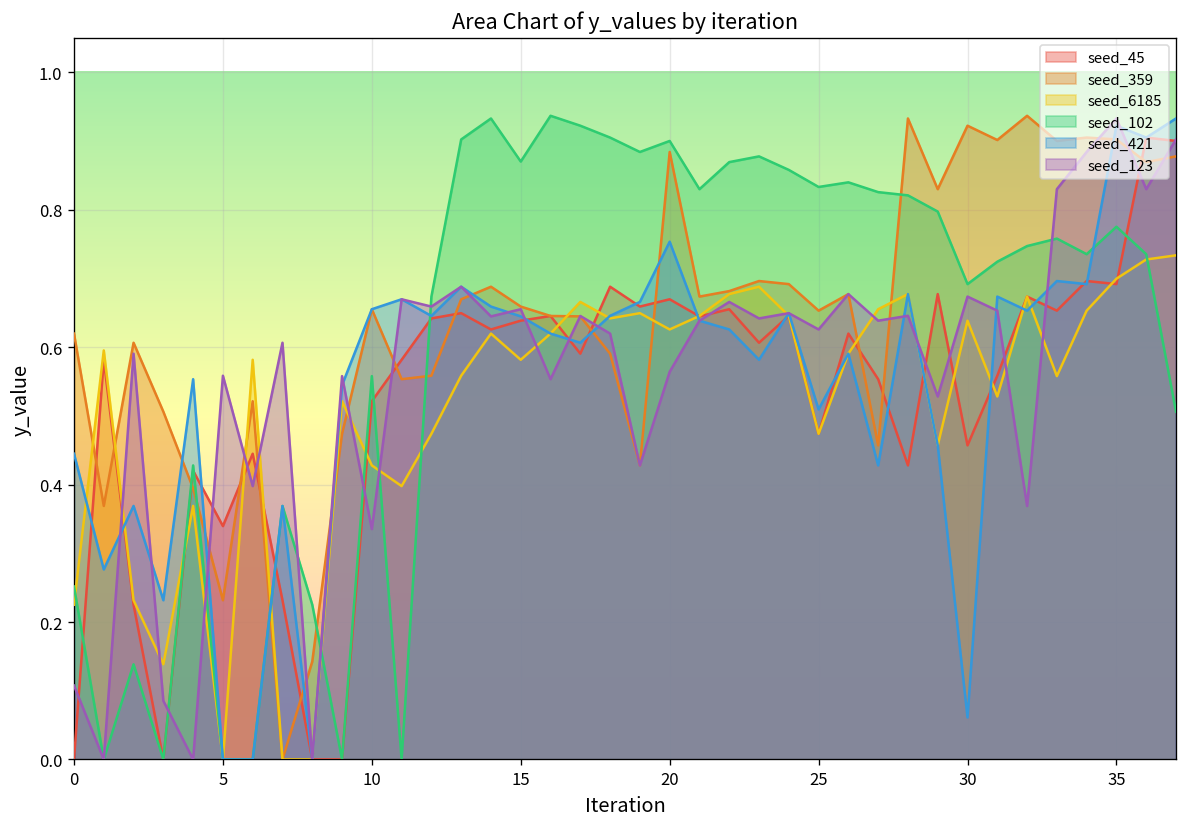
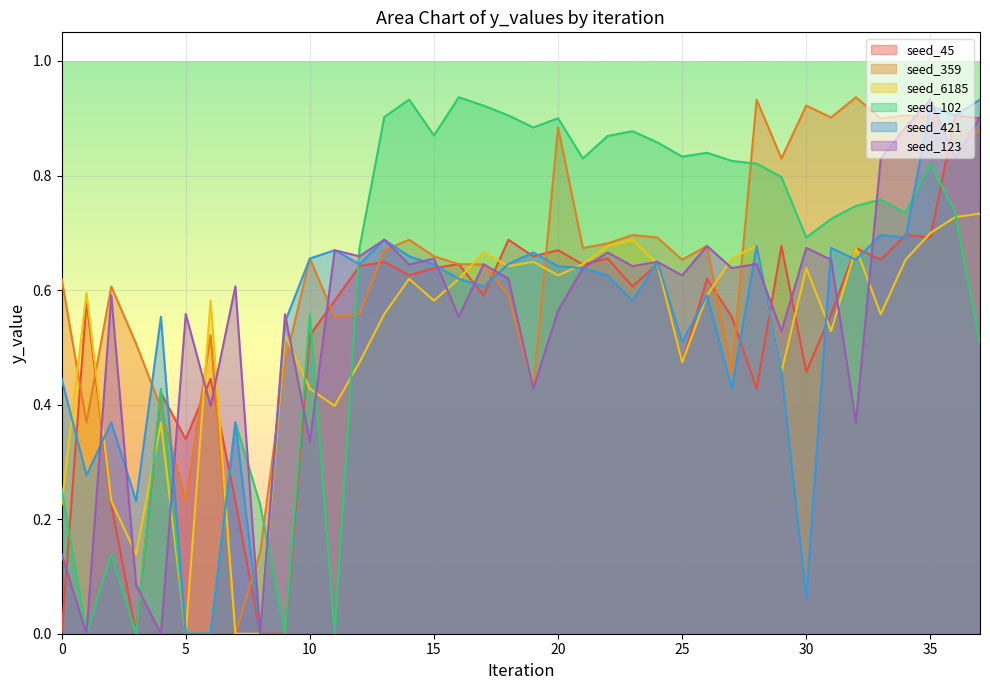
seed_123, 0: 0.11 -> 0.14
seed_421, 20: 0.75 -> 0.64
seed_102, 35: 0.78 -> 0.82
